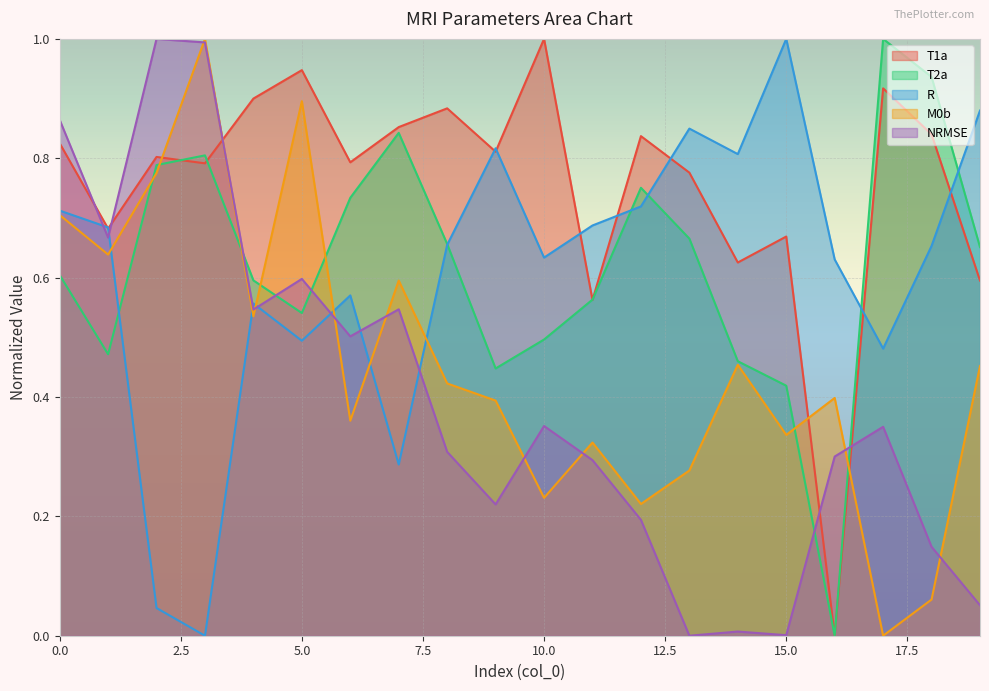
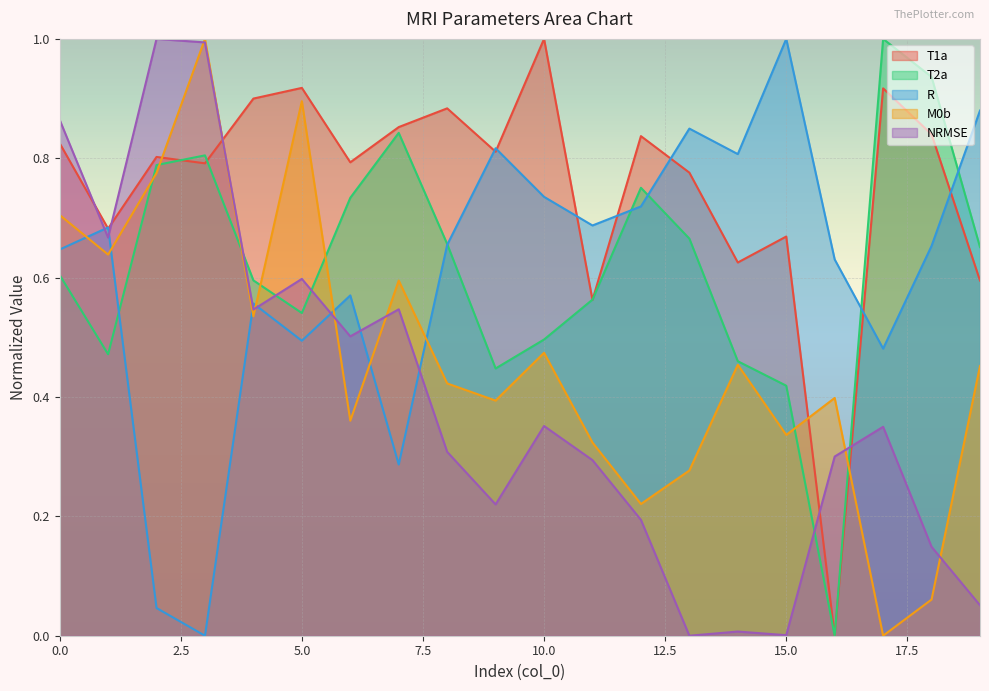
R, 0.0: 0.71 -> 0.65
T1a, 5.0: 0.95 -> 0.92
R, 10.0: 0.63 -> 0.74
M0b, 10.0: 0.23 -> 0.47
